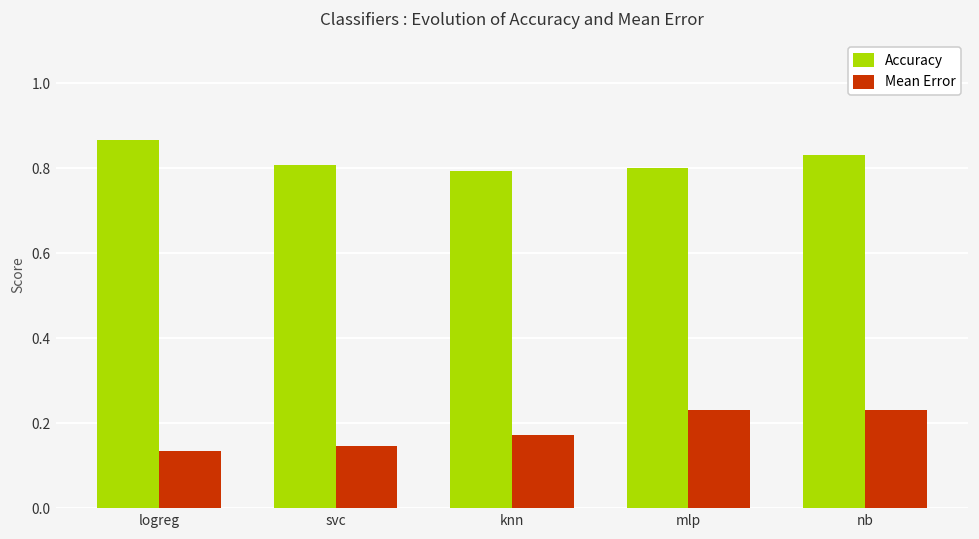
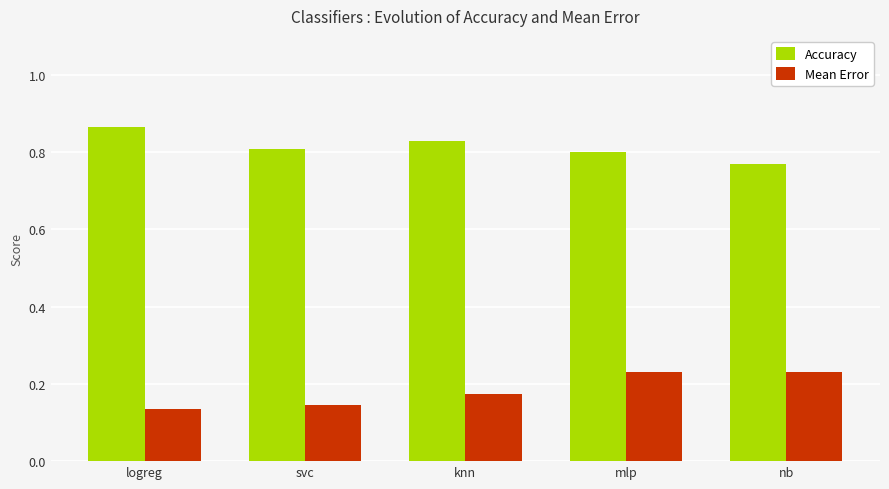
Accuracy, knn: 0.79 -> 0.83
Accuracy, nb: 0.83 -> 0.77
